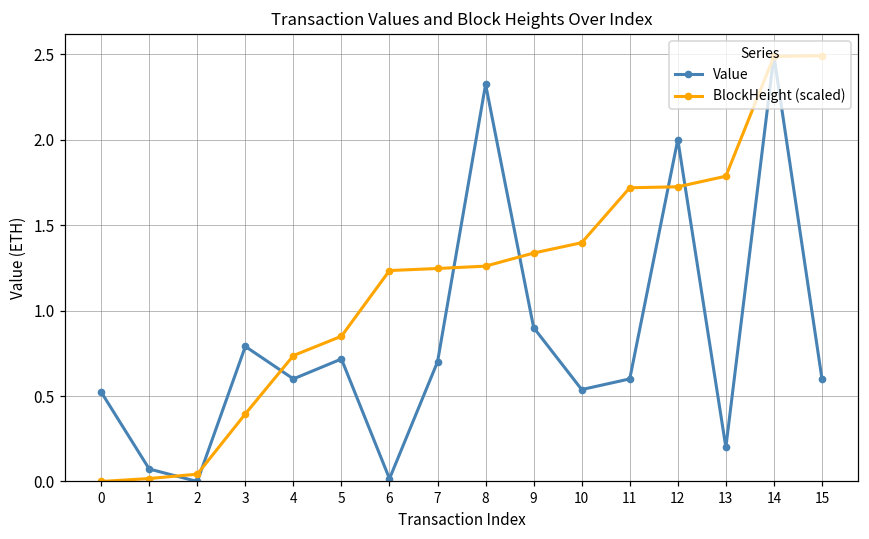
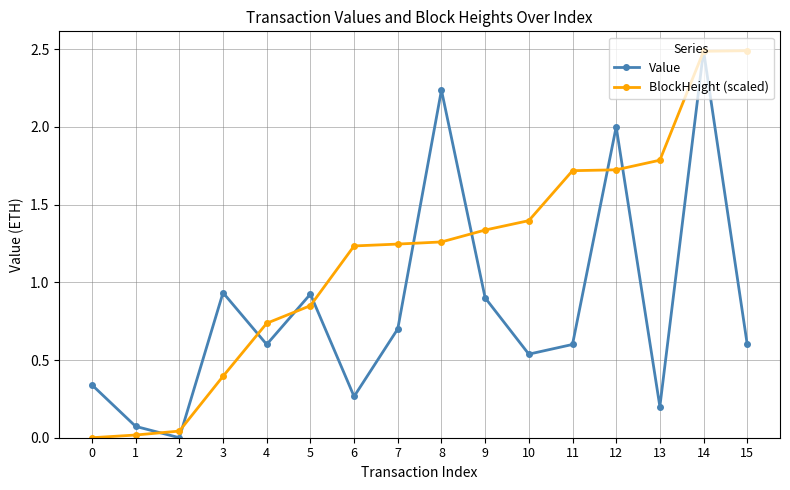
Value, 0: 0.52 -> 0.34
Value, 3: 0.79 -> 0.93
Value, 5: 0.72 -> 0.92
Value, 6: 0.02 -> 0.27
Value, 8: 2.32 -> 2.24
